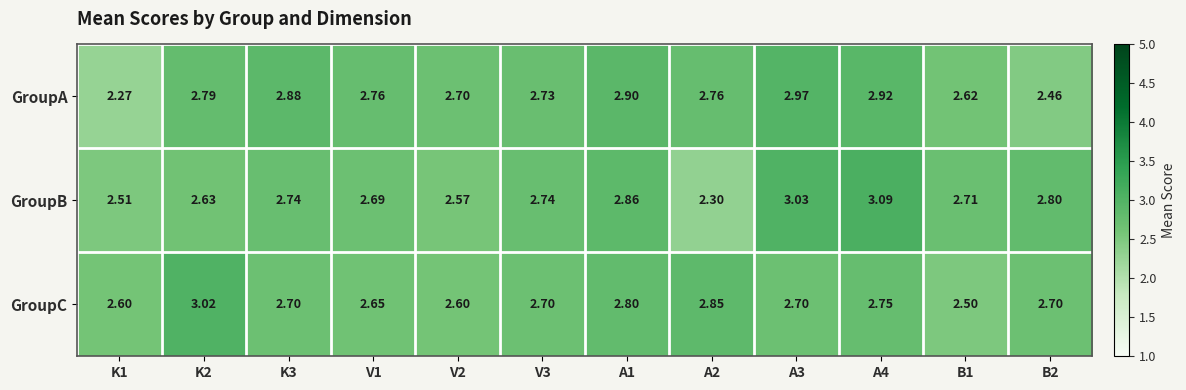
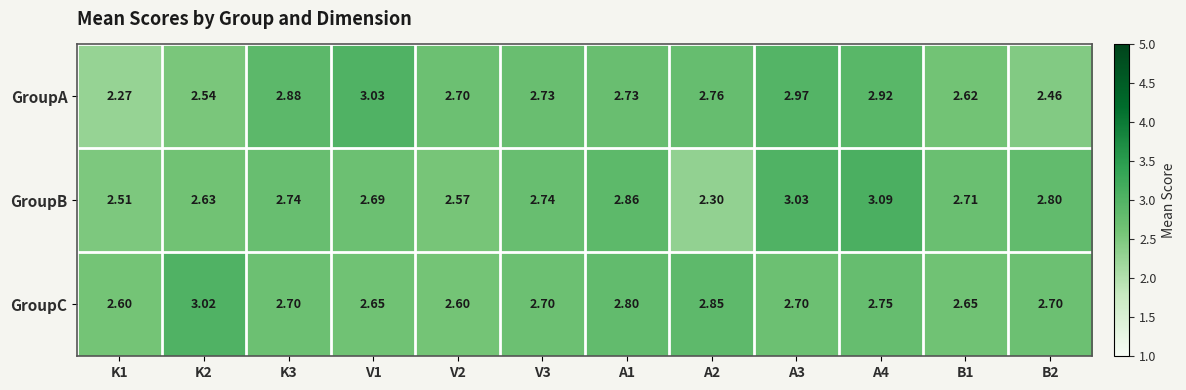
GroupA, K2: 2.79 -> 2.54
GroupA, V1: 2.76 -> 3.03
GroupA, A1: 2.90 -> 2.73
GroupC, B1: 2.50 -> 2.65
